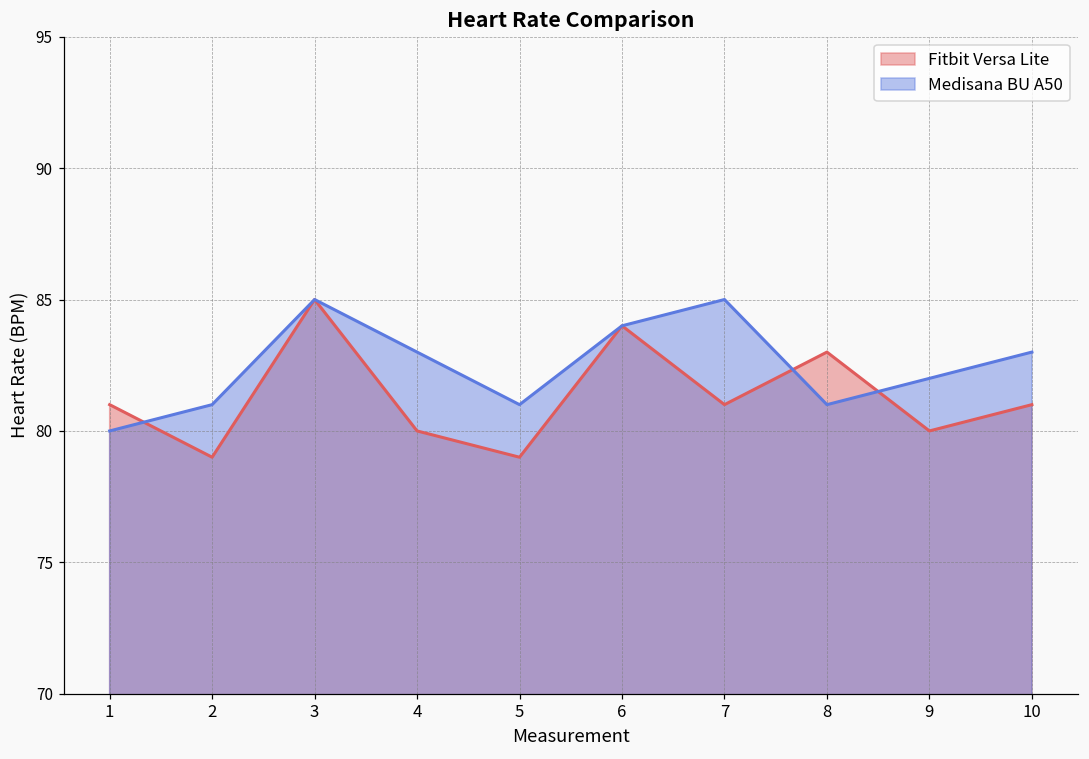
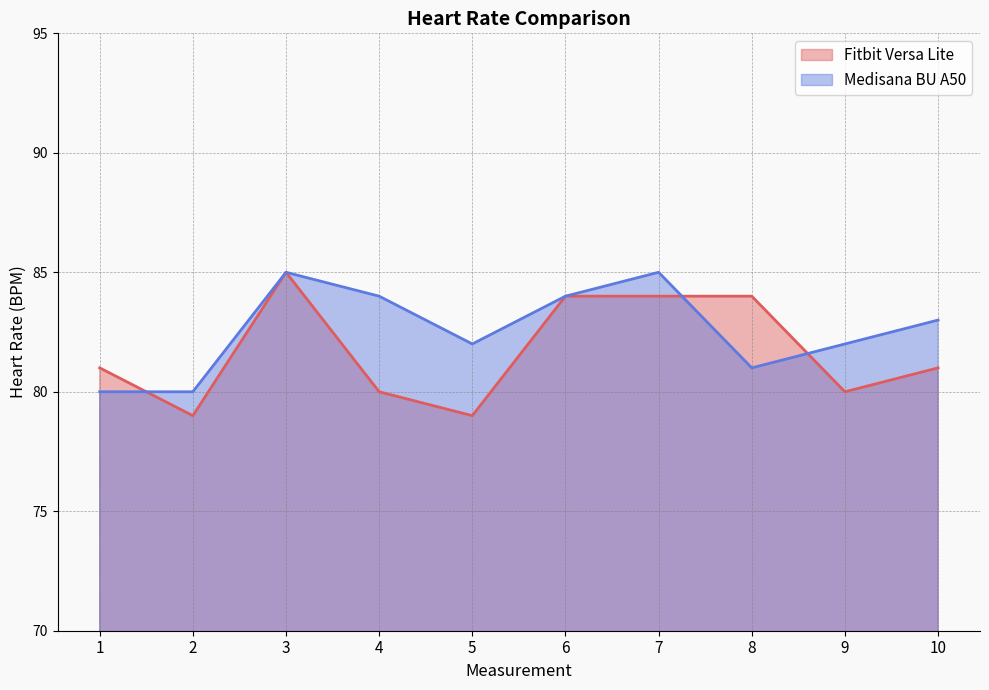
Medisana BU A50, 2: 81 -> 80
Medisana BU A50, 4: 83 -> 84
Medisana BU A50, 5: 81 -> 82
Fitbit Versa Lite, 7: 81 -> 84
Fitbit Versa Lite, 8: 83 -> 84
